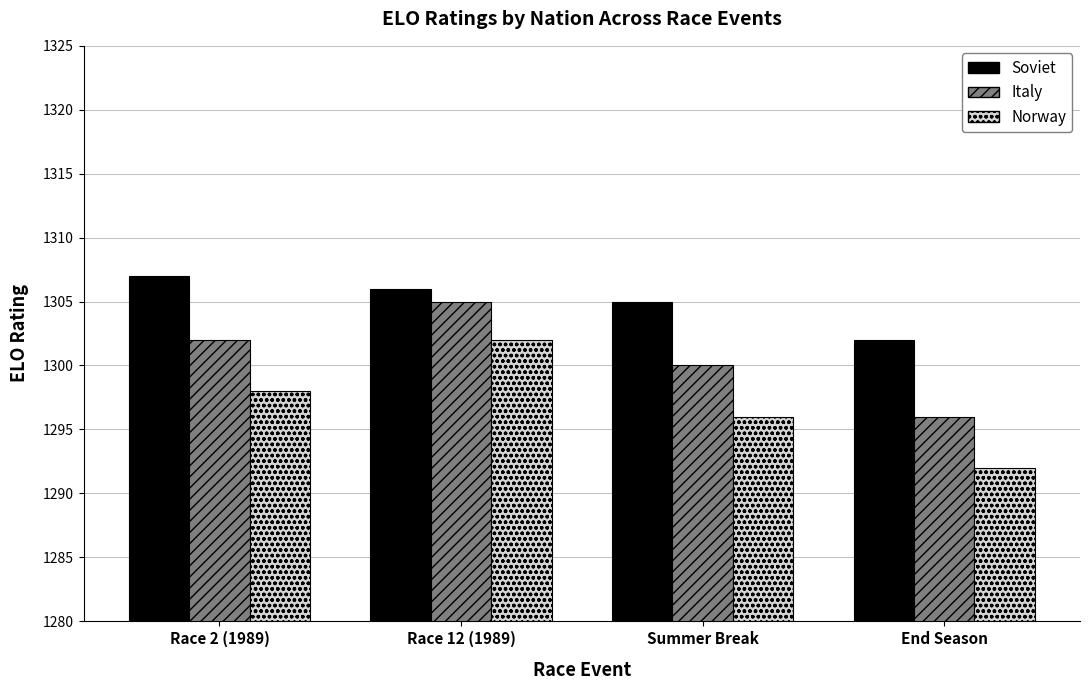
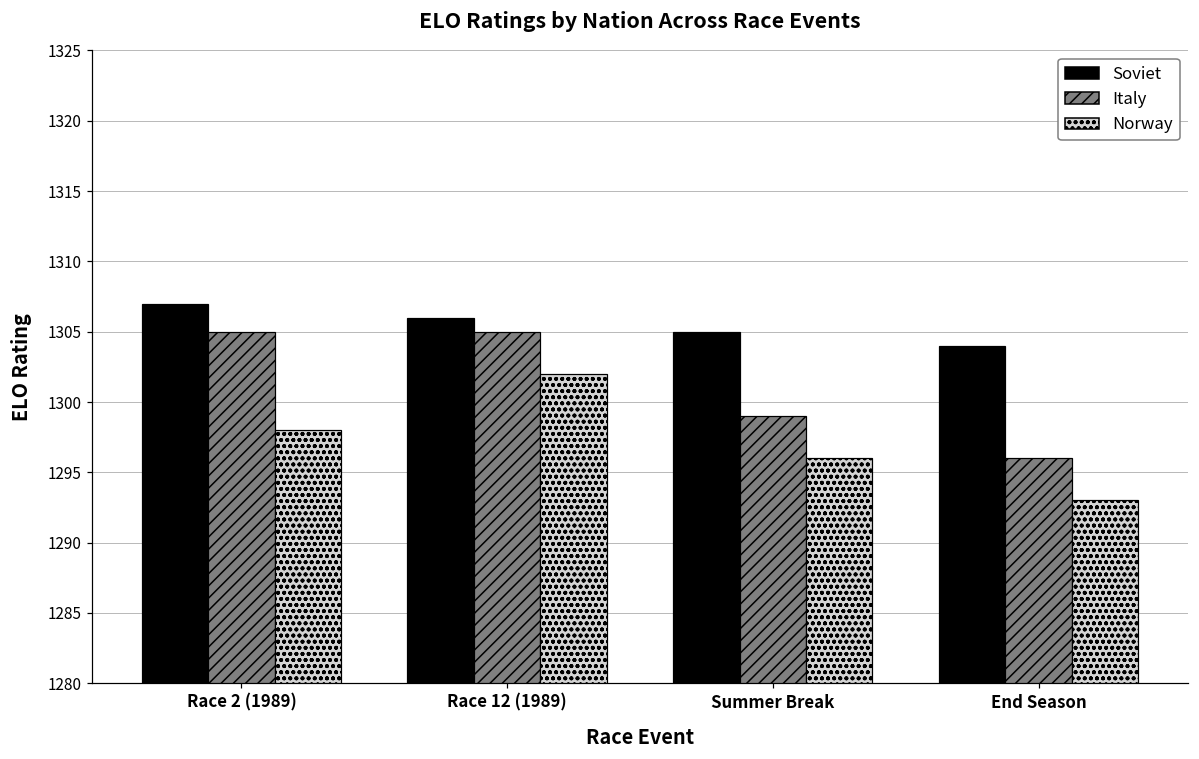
Italy, Race 2 (1989): 1302 -> 1305
Italy, Summer Break: 1300 -> 1299
Soviet, End Season: 1302 -> 1304
Norway, End Season: 1292 -> 1293
